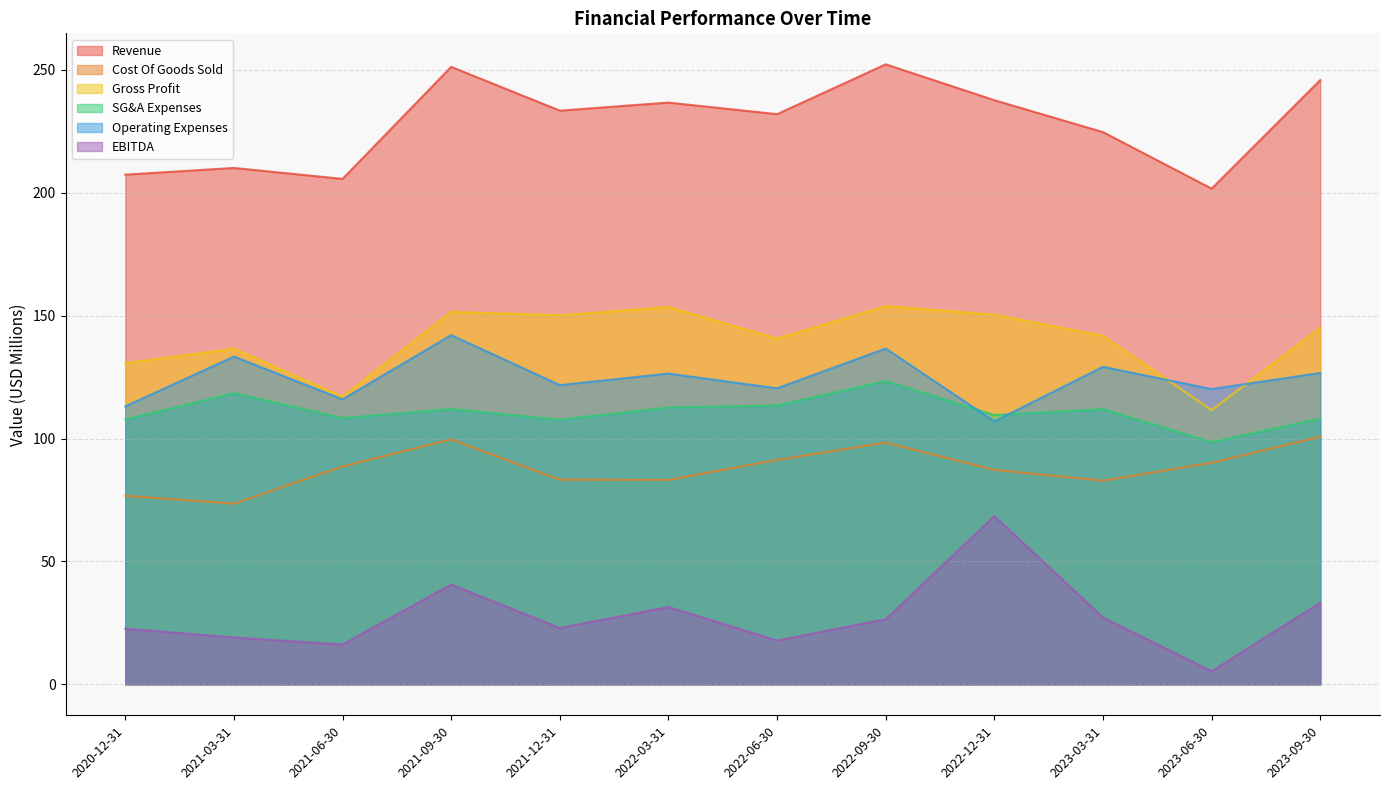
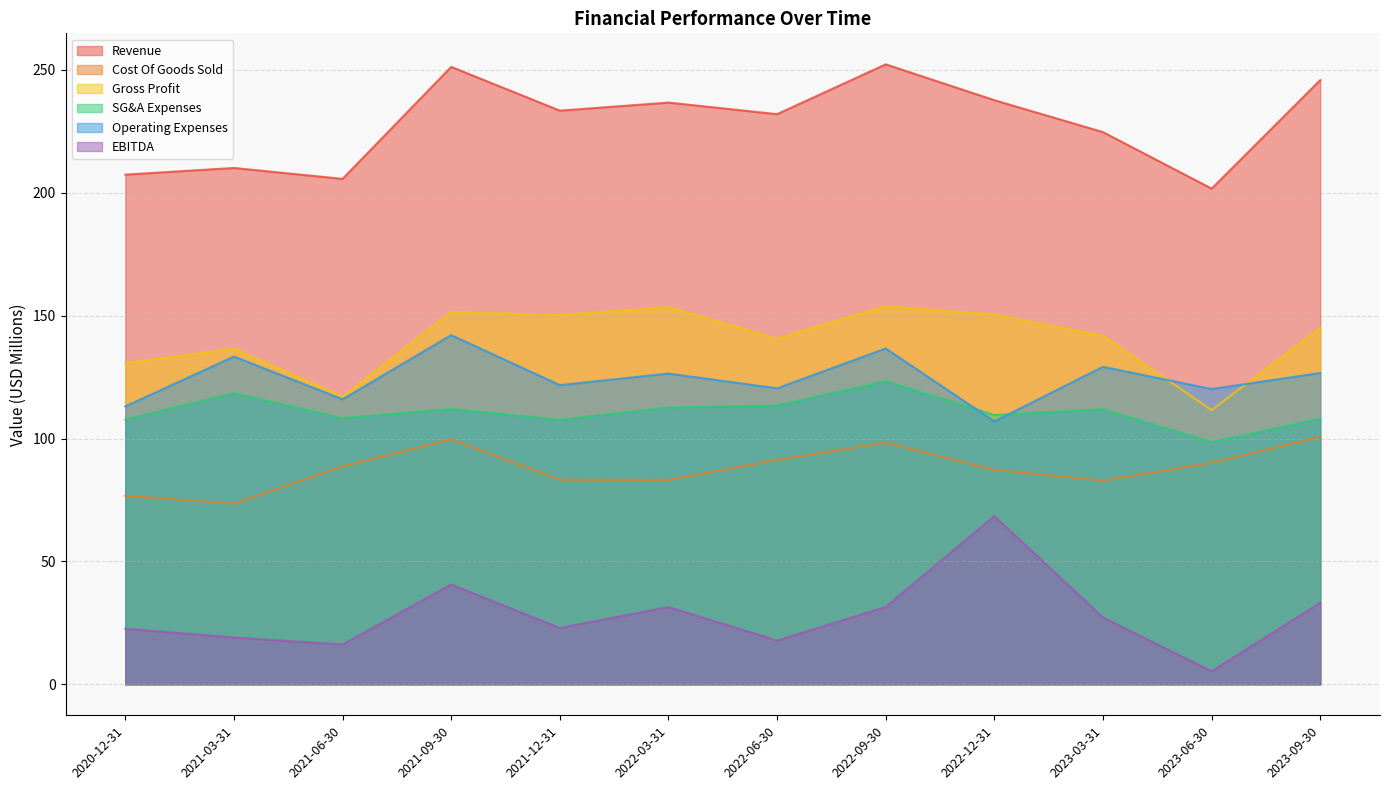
EBITDA, 2022-09-30: 26 -> 31
